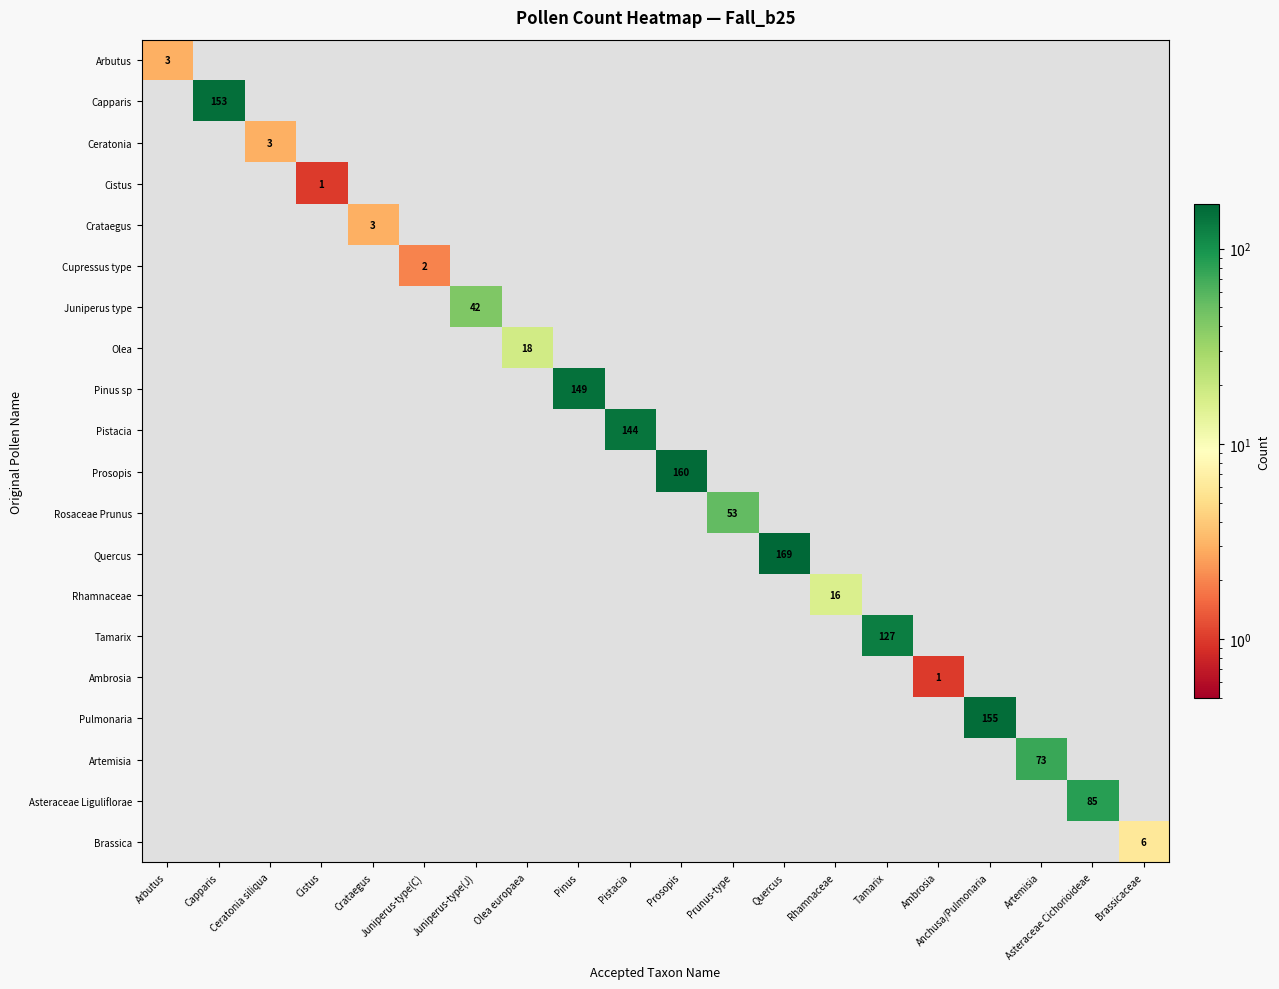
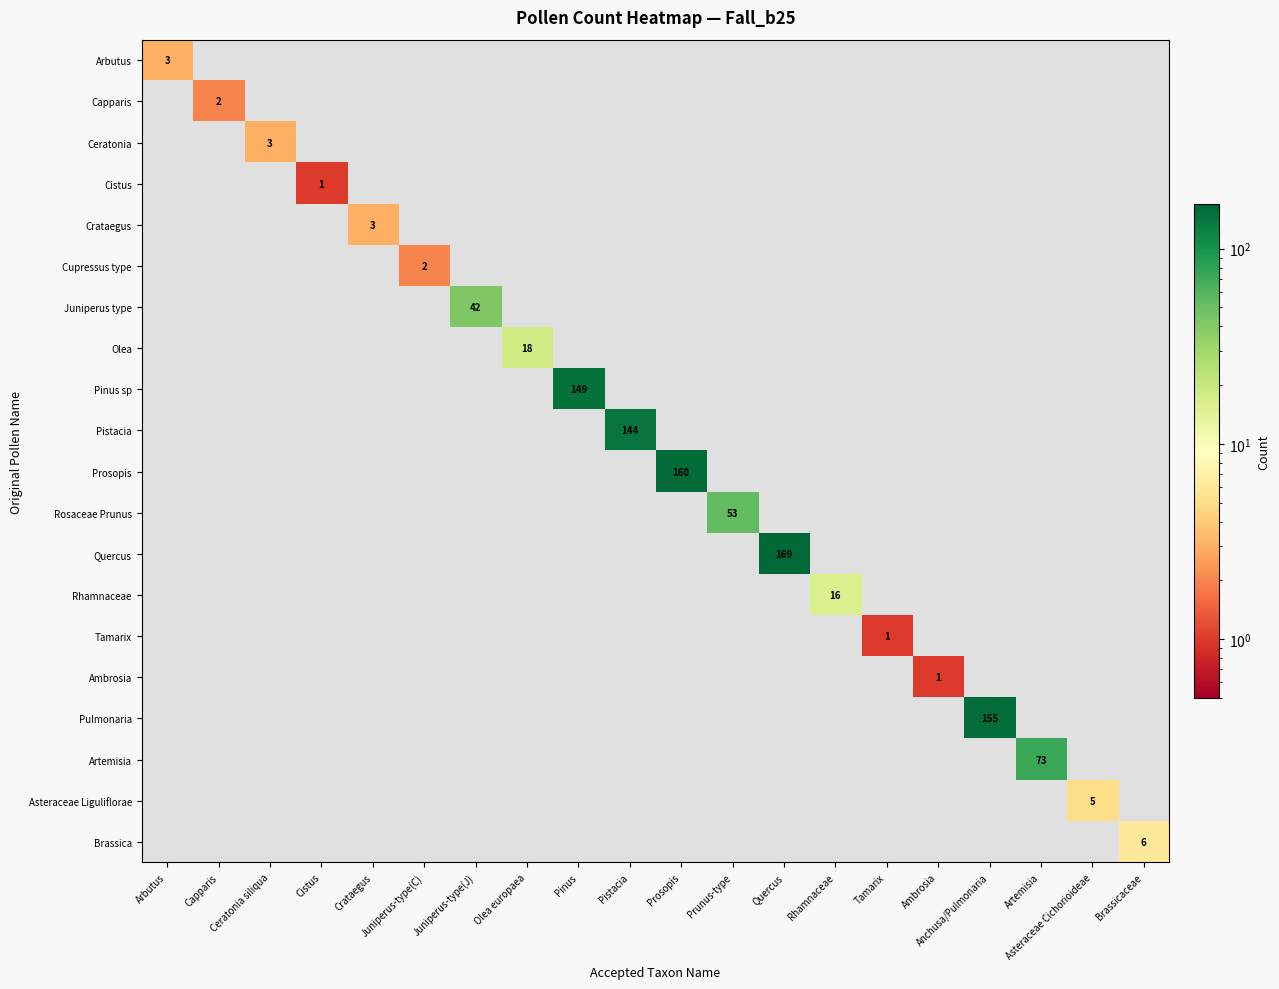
Capparis, Capparis: 153 -> 2
Tamarix, Tamarix: 127 -> 1
Asteraceae Liguliflorae, Asteraceae Cichorioideae: 85 -> 5
